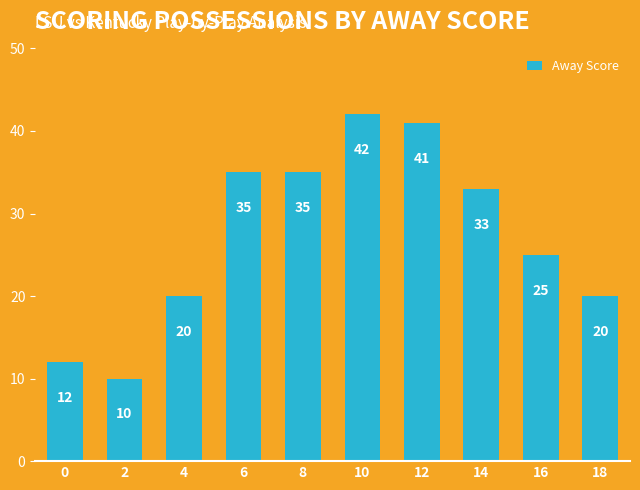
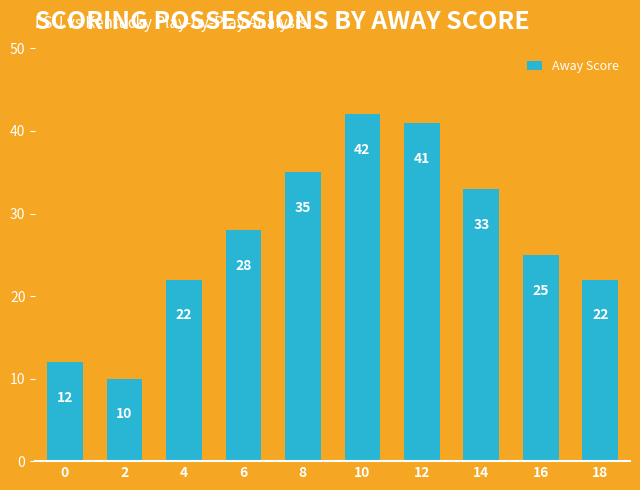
4: 20 -> 22
6: 35 -> 28
18: 20 -> 22
